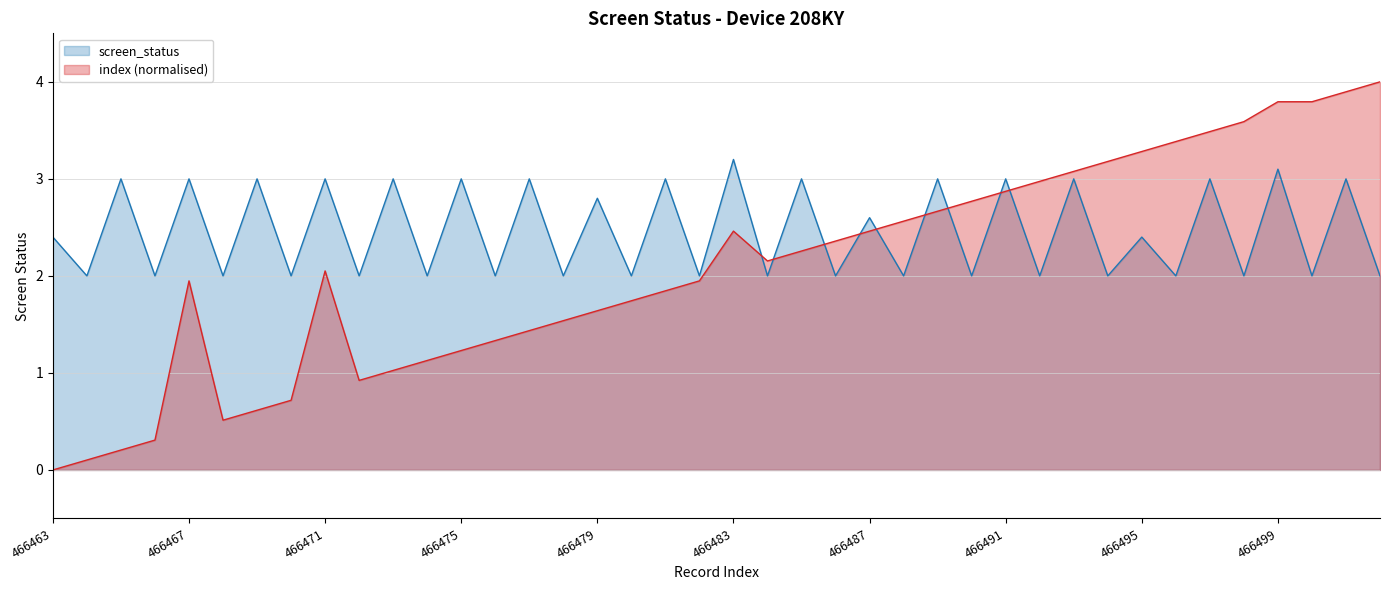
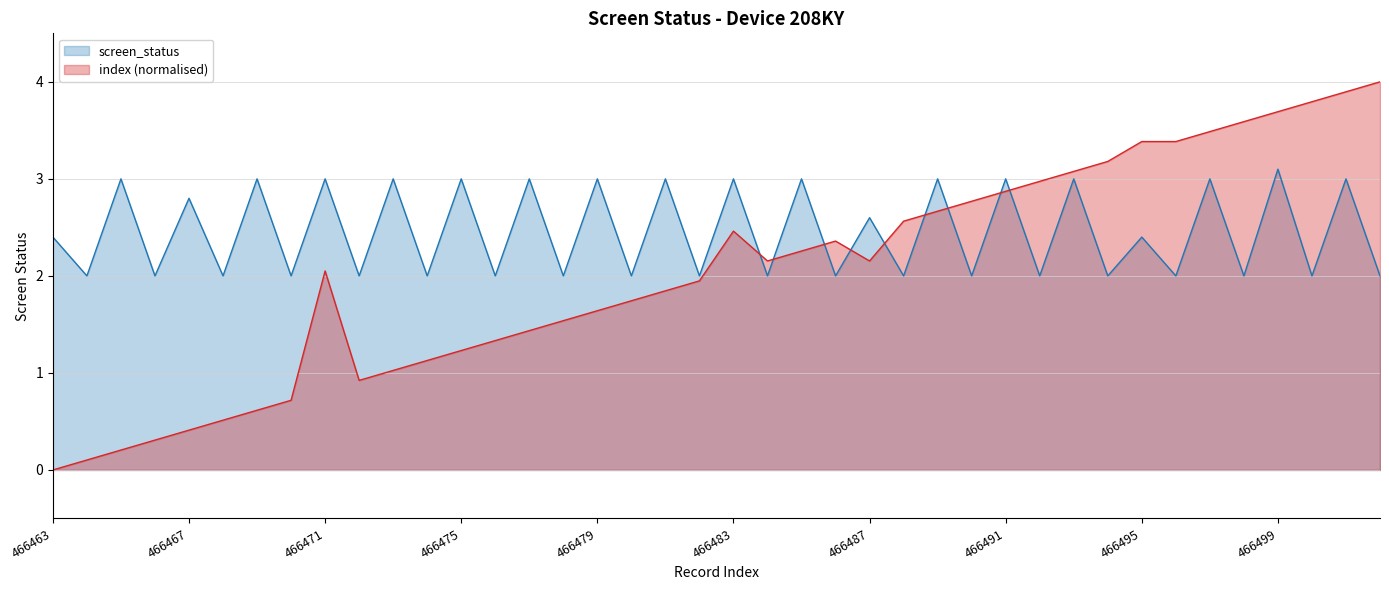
screen_status, 466467: 3.0 -> 2.8
index (normalised), 466467: 1.9 -> 0.4
screen_status, 466479: 2.8 -> 3.0
screen_status, 466483: 3.2 -> 3.0
index (normalised), 466487: 2.5 -> 2.2
index (normalised), 466495: 3.3 -> 3.4
index (normalised), 466499: 3.8 -> 3.7
